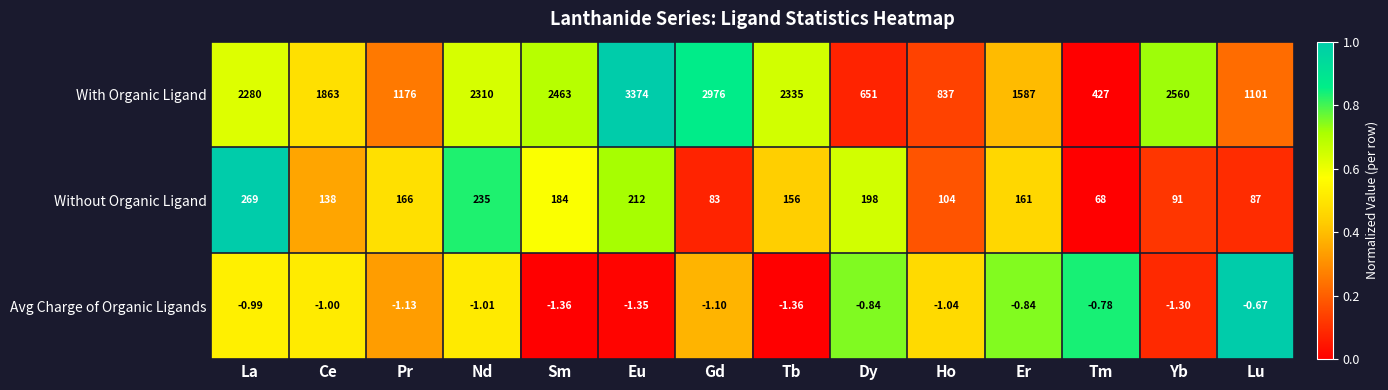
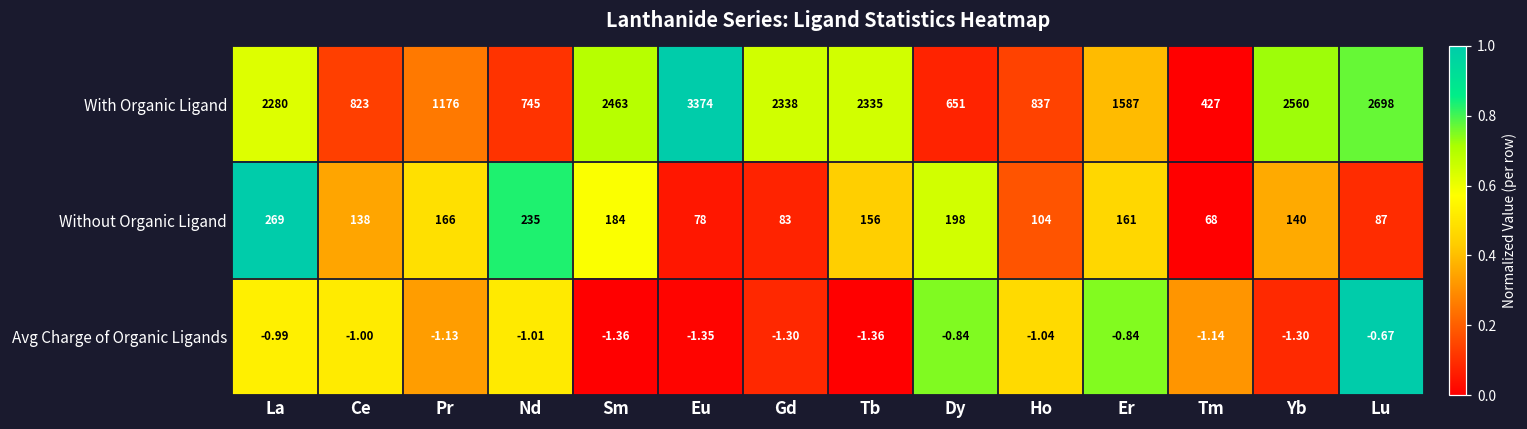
With Organic Ligand, Ce: 1863 -> 823
With Organic Ligand, Nd: 2310 -> 745
With Organic Ligand, Gd: 2976 -> 2338
With Organic Ligand, Lu: 1101 -> 2698
Without Organic Ligand, Eu: 212 -> 78
Without Organic Ligand, Yb: 91 -> 140
Avg Charge of Organic Ligands, Gd: -1.10 -> -1.30
Avg Charge of Organic Ligands, Tm: -0.78 -> -1.14
